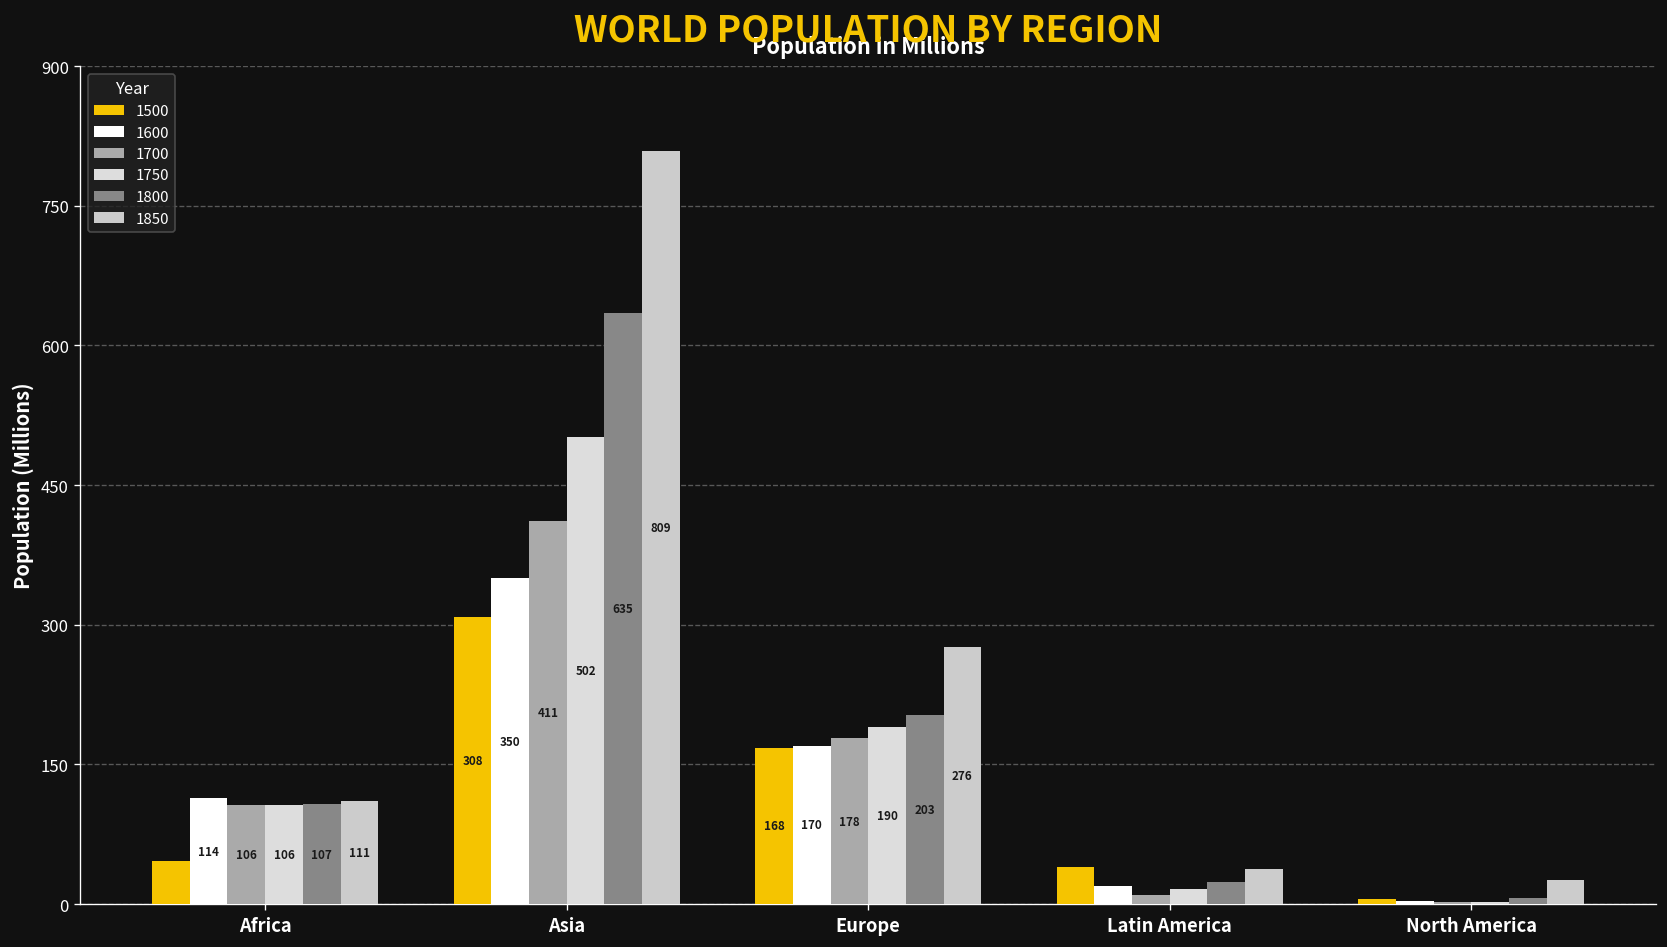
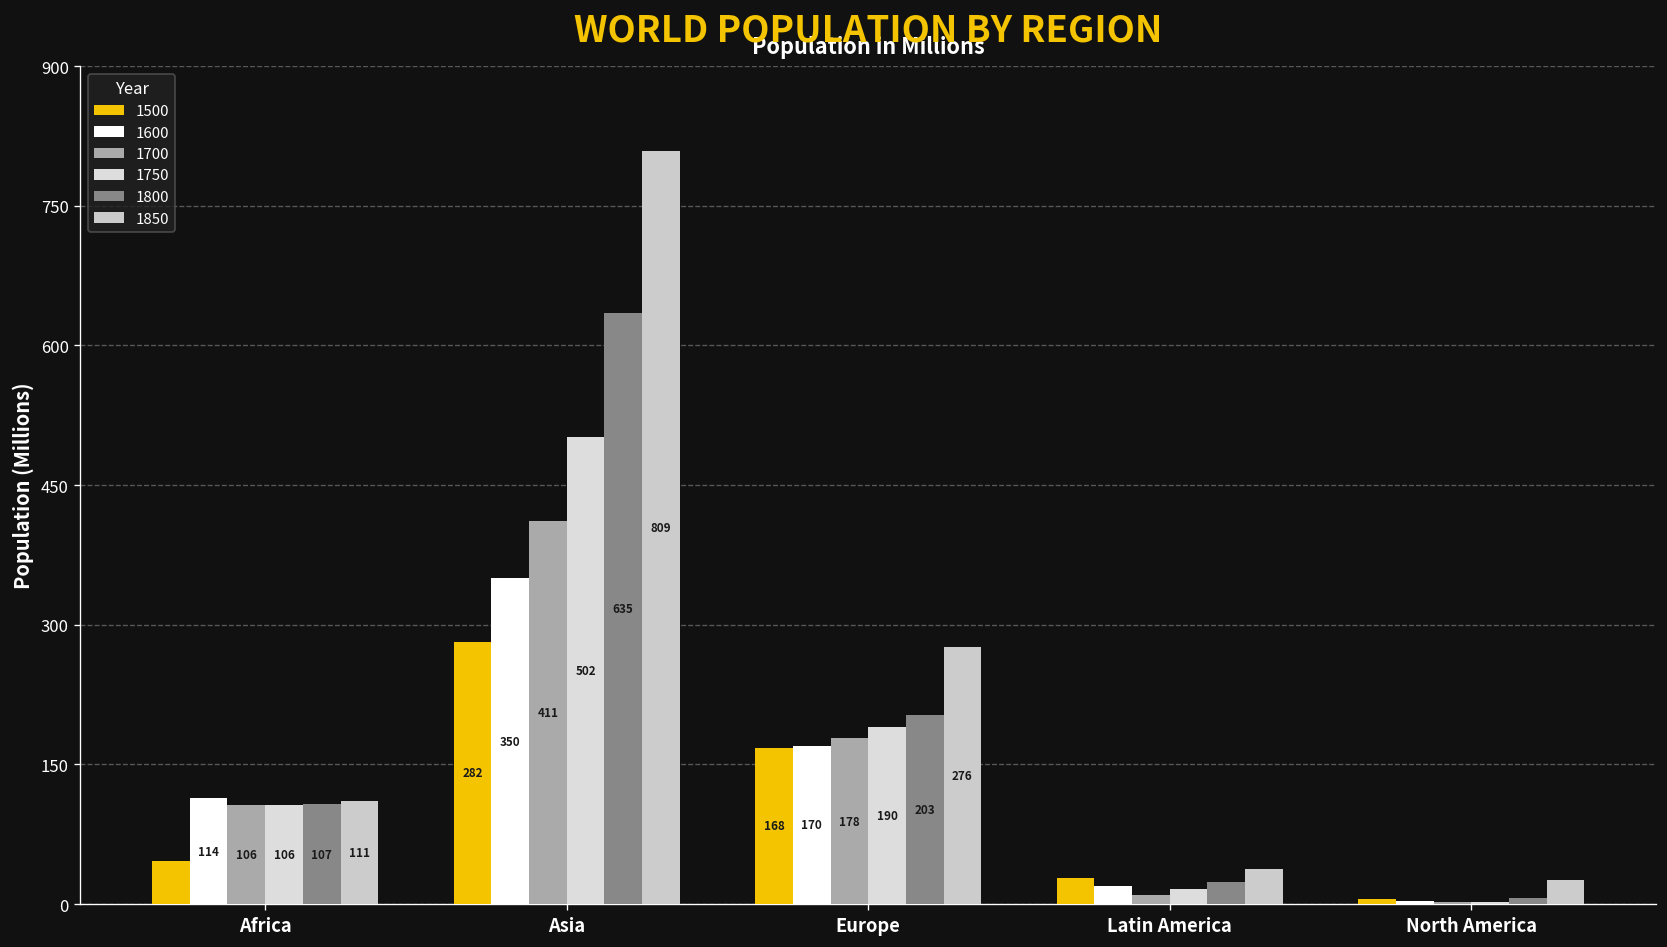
1500, Asia: 308 -> 282
1500, Latin America: 40 -> 30
